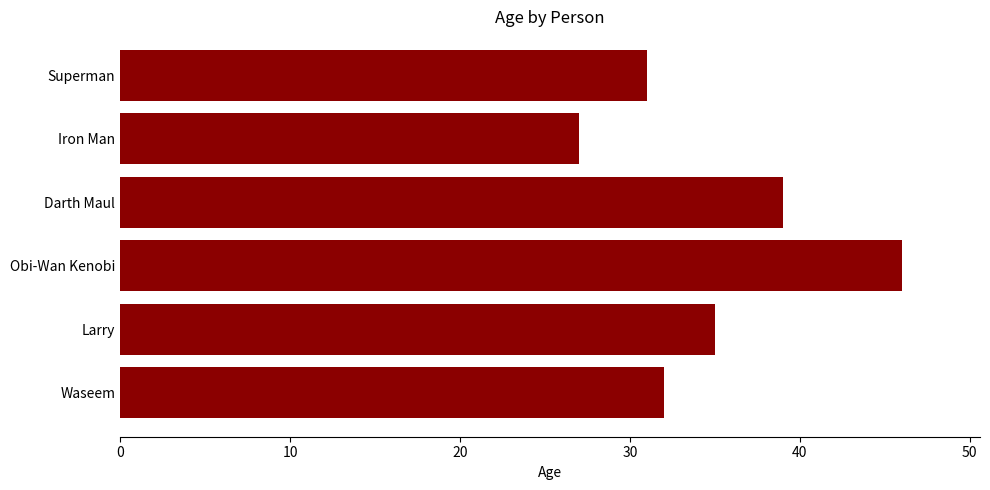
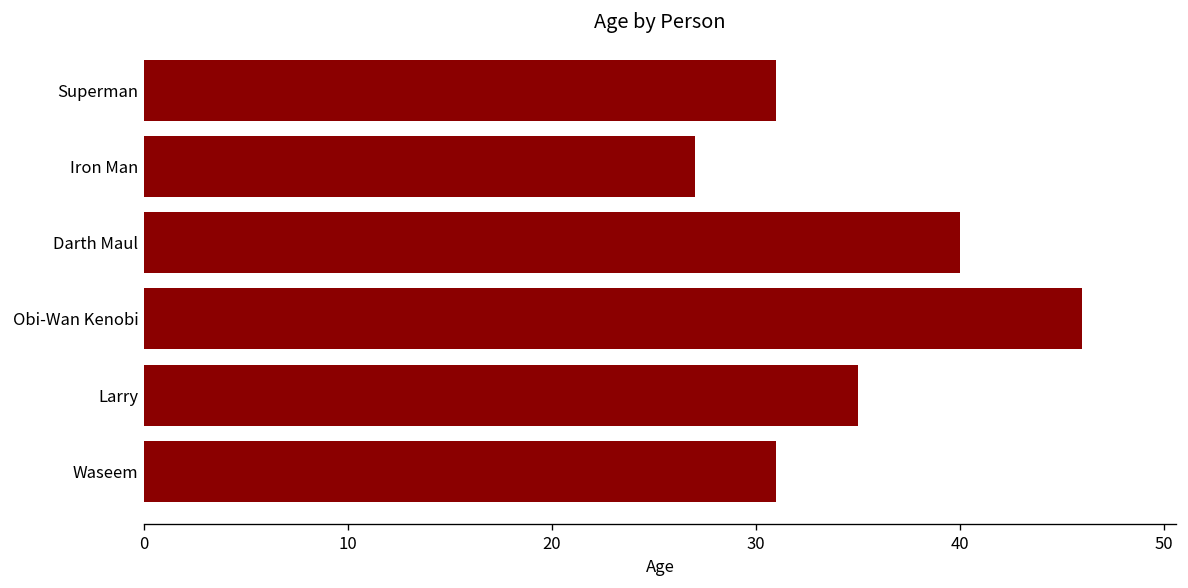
Darth Maul: 39 -> 40
Waseem: 32 -> 31
